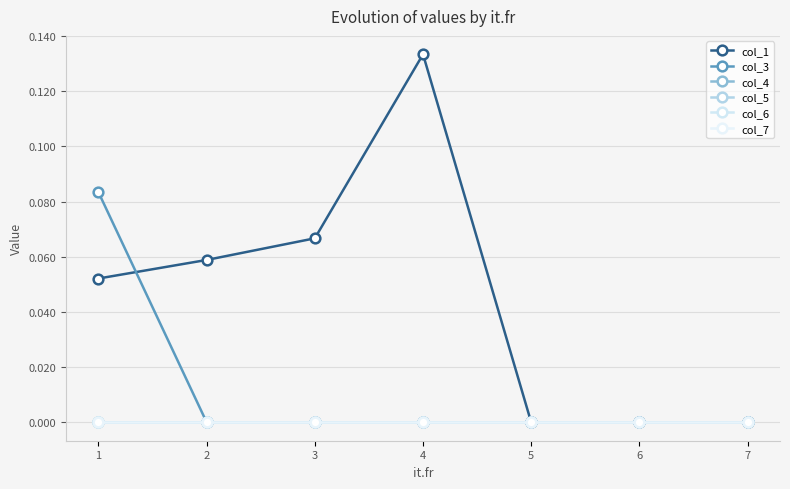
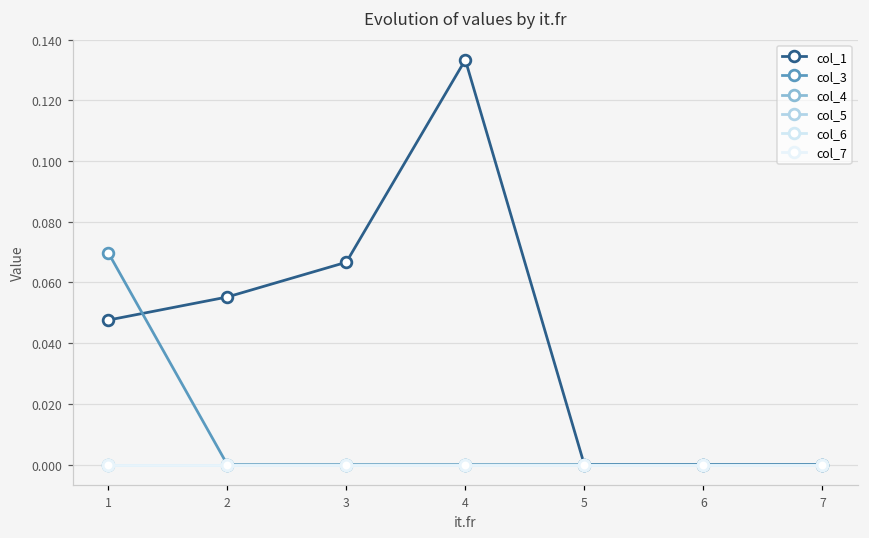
col_1, 1: 0.052 -> 0.048
col_3, 1: 0.083 -> 0.070
col_1, 2: 0.059 -> 0.055
